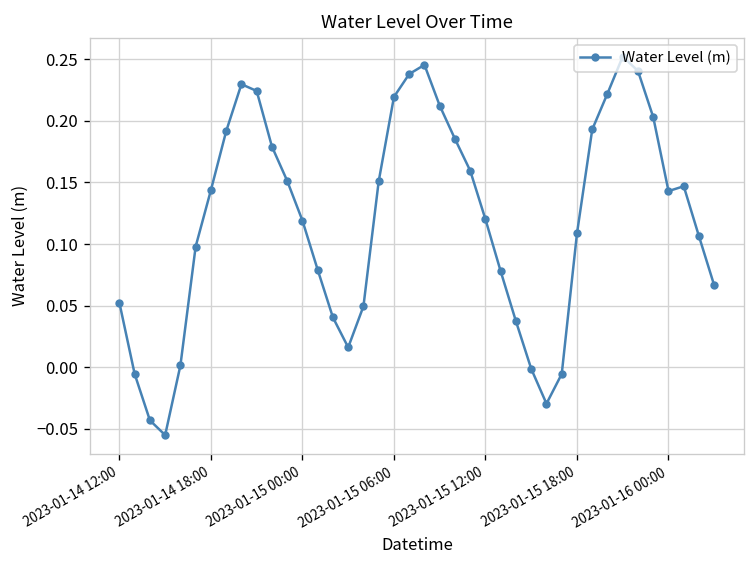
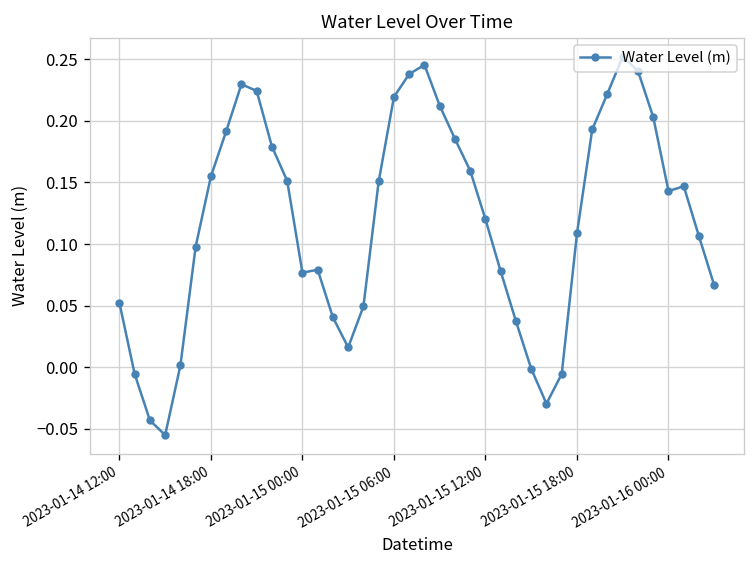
2023-01-14 18:00: 0.144 -> 0.155
2023-01-15 00:00: 0.119 -> 0.077
